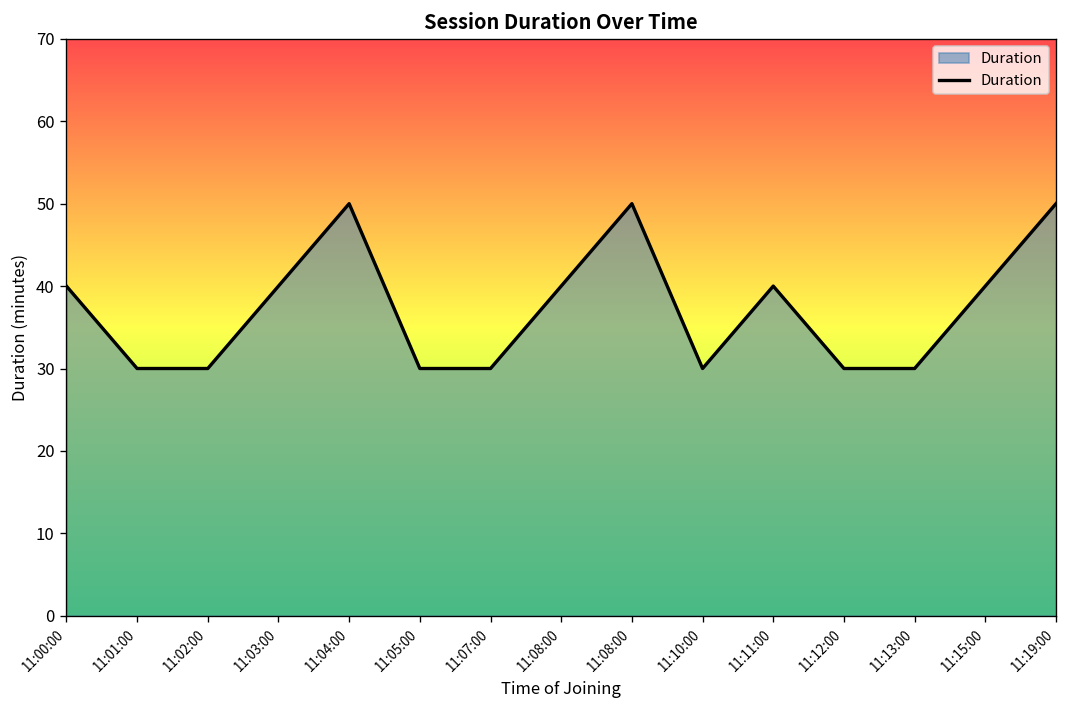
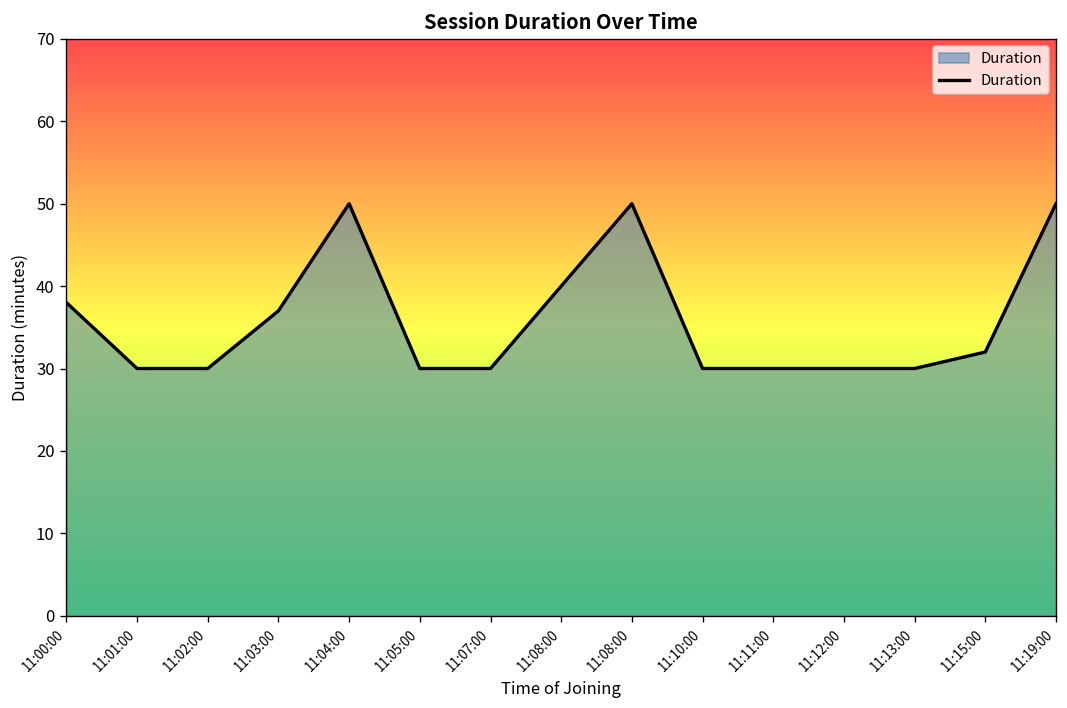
11:00:00: 40 -> 38
11:03:00: 40 -> 37
11:11:00: 40 -> 30
11:15:00: 40 -> 32
